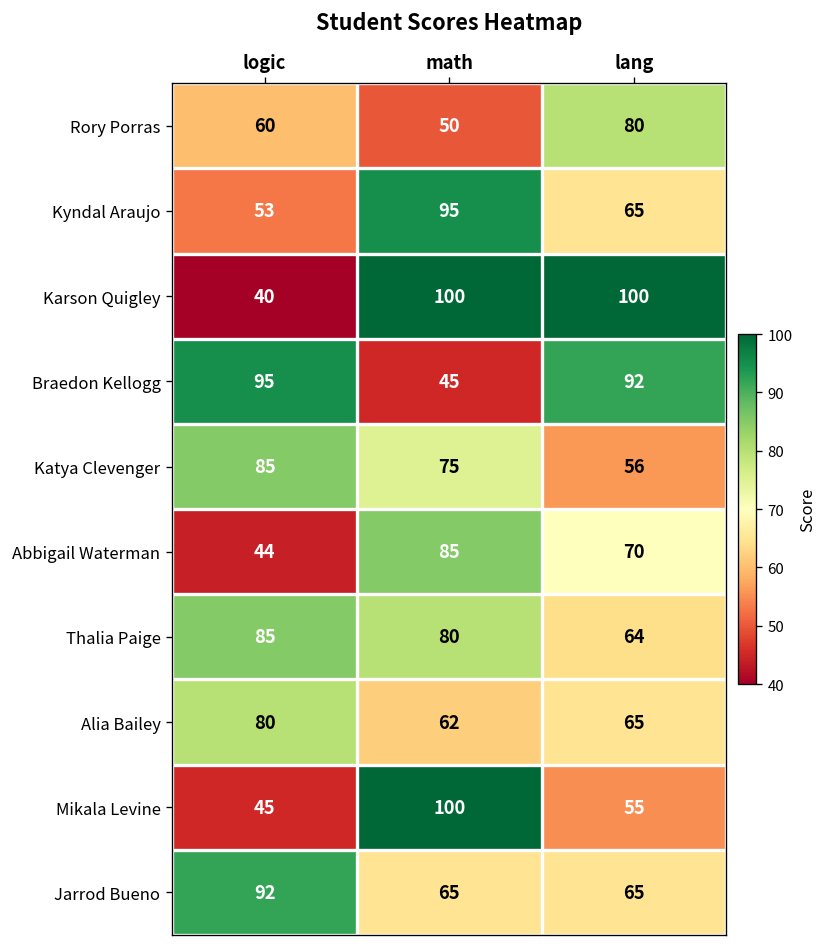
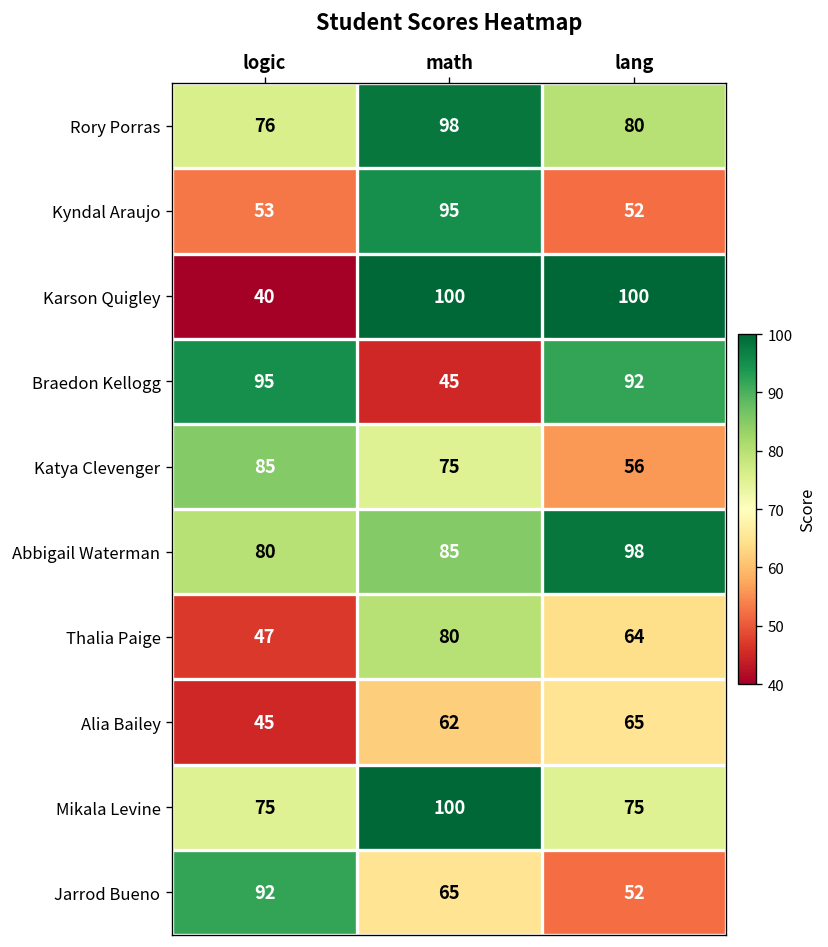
Rory Porras, logic: 60 -> 76
Rory Porras, math: 50 -> 98
Kyndal Araujo, lang: 65 -> 52
Abbigail Waterman, logic: 44 -> 80
Abbigail Waterman, lang: 70 -> 98
Thalia Paige, logic: 85 -> 47
Alia Bailey, logic: 80 -> 45
Mikala Levine, logic: 45 -> 75
Mikala Levine, lang: 55 -> 75
Jarrod Bueno, lang: 65 -> 52
